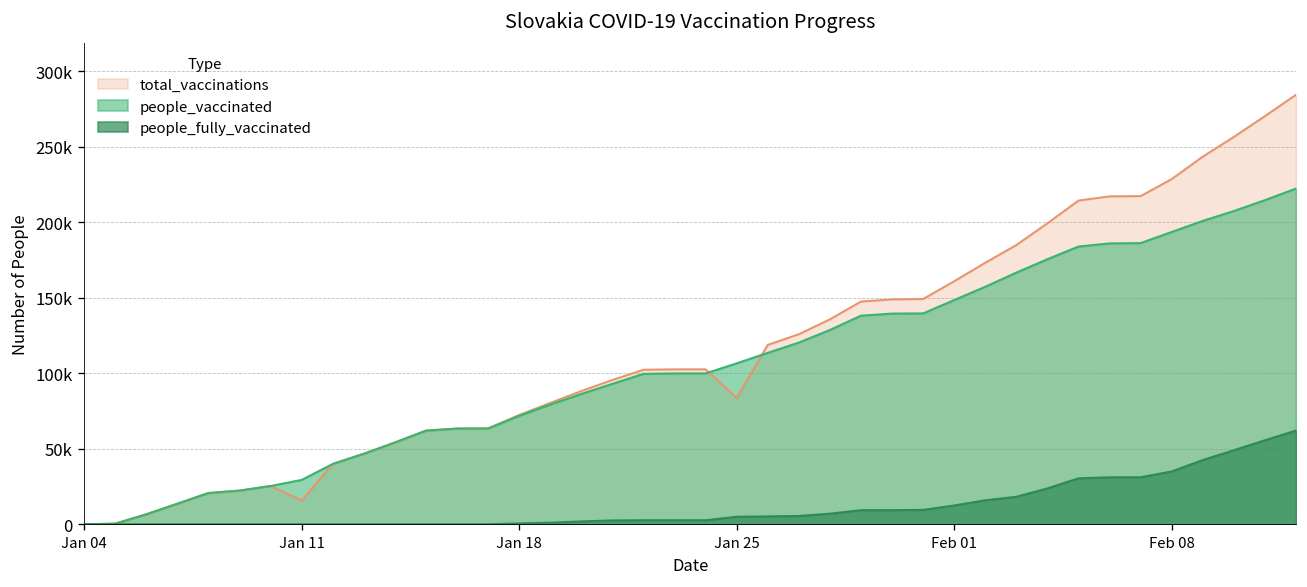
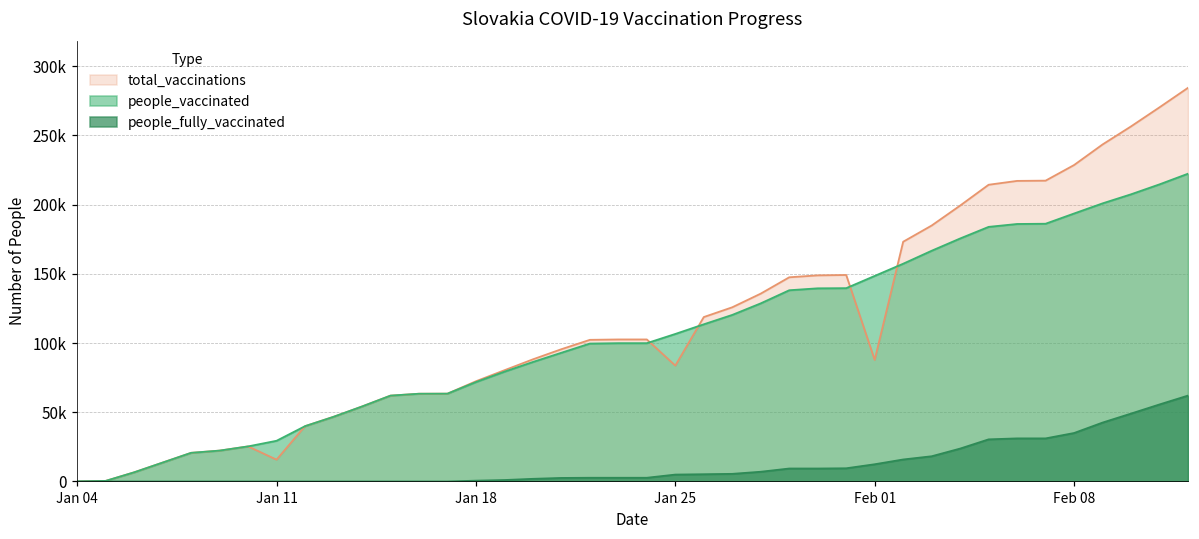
total_vaccinations, Feb 01: 161000 -> 88000
